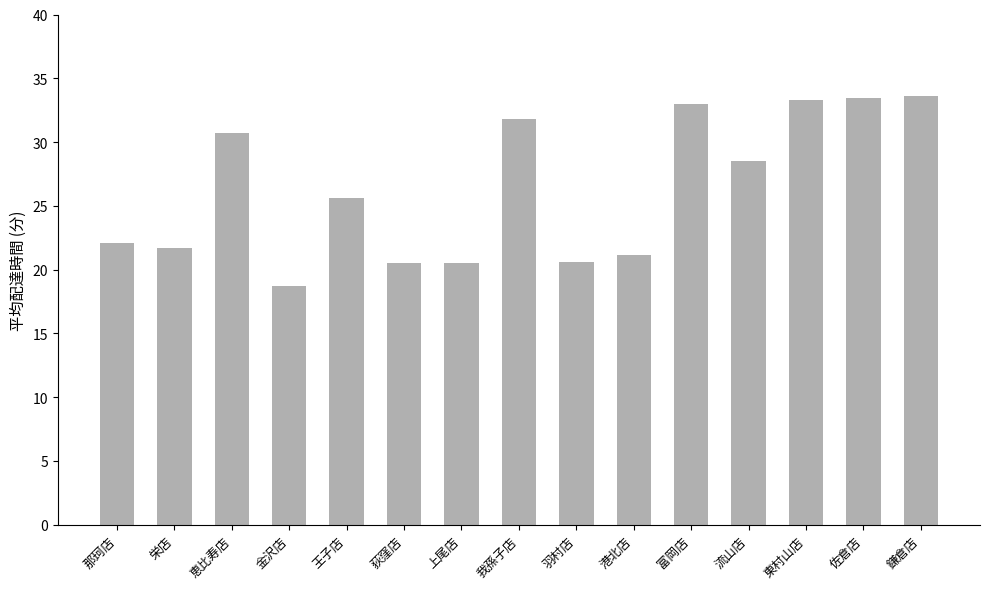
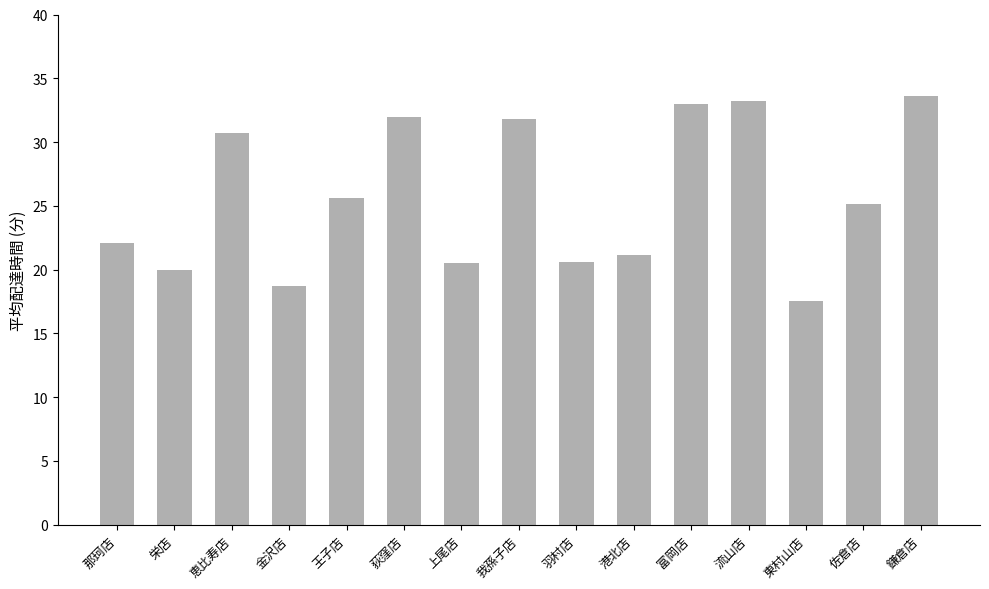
栄店: 21.7 -> 20.0
荻窪店: 20.5 -> 31.9
流山店: 28.5 -> 33.2
東村山店: 33.3 -> 17.6
佐倉店: 33.4 -> 25.2
